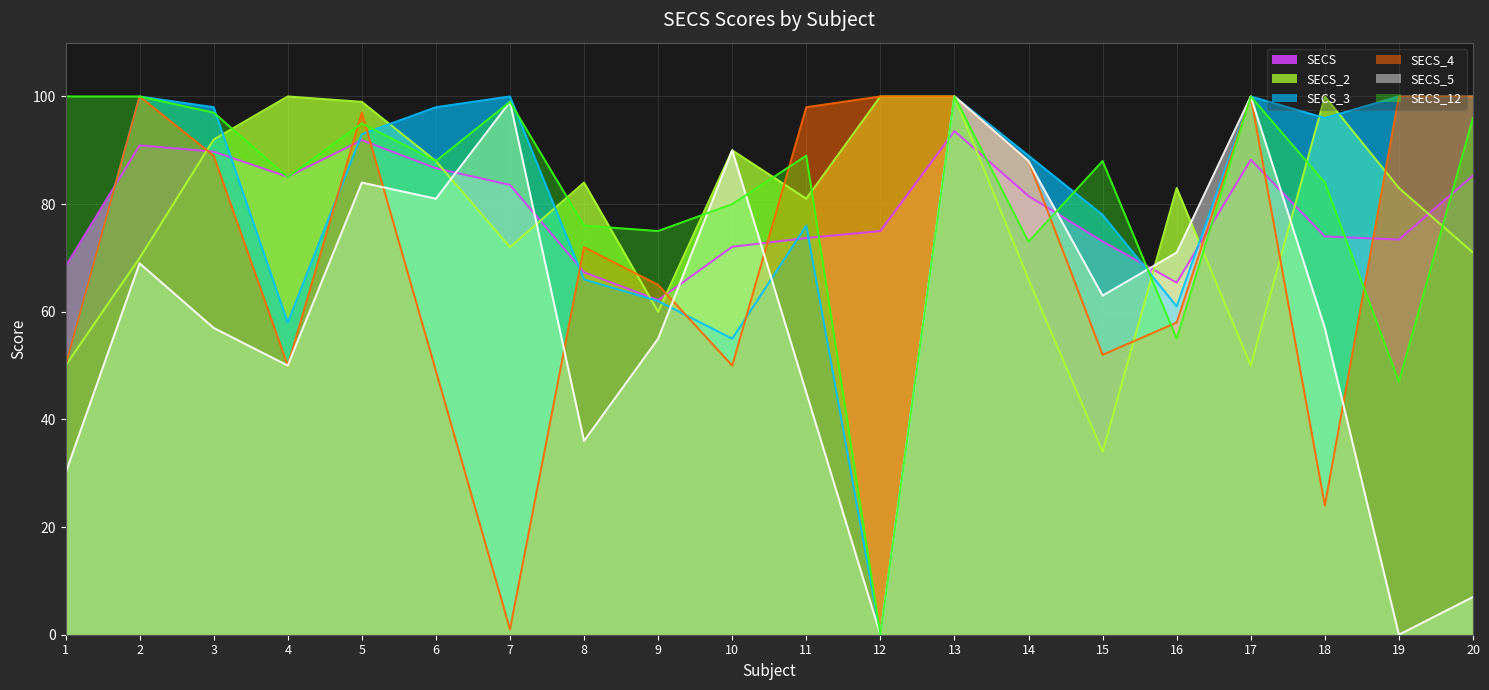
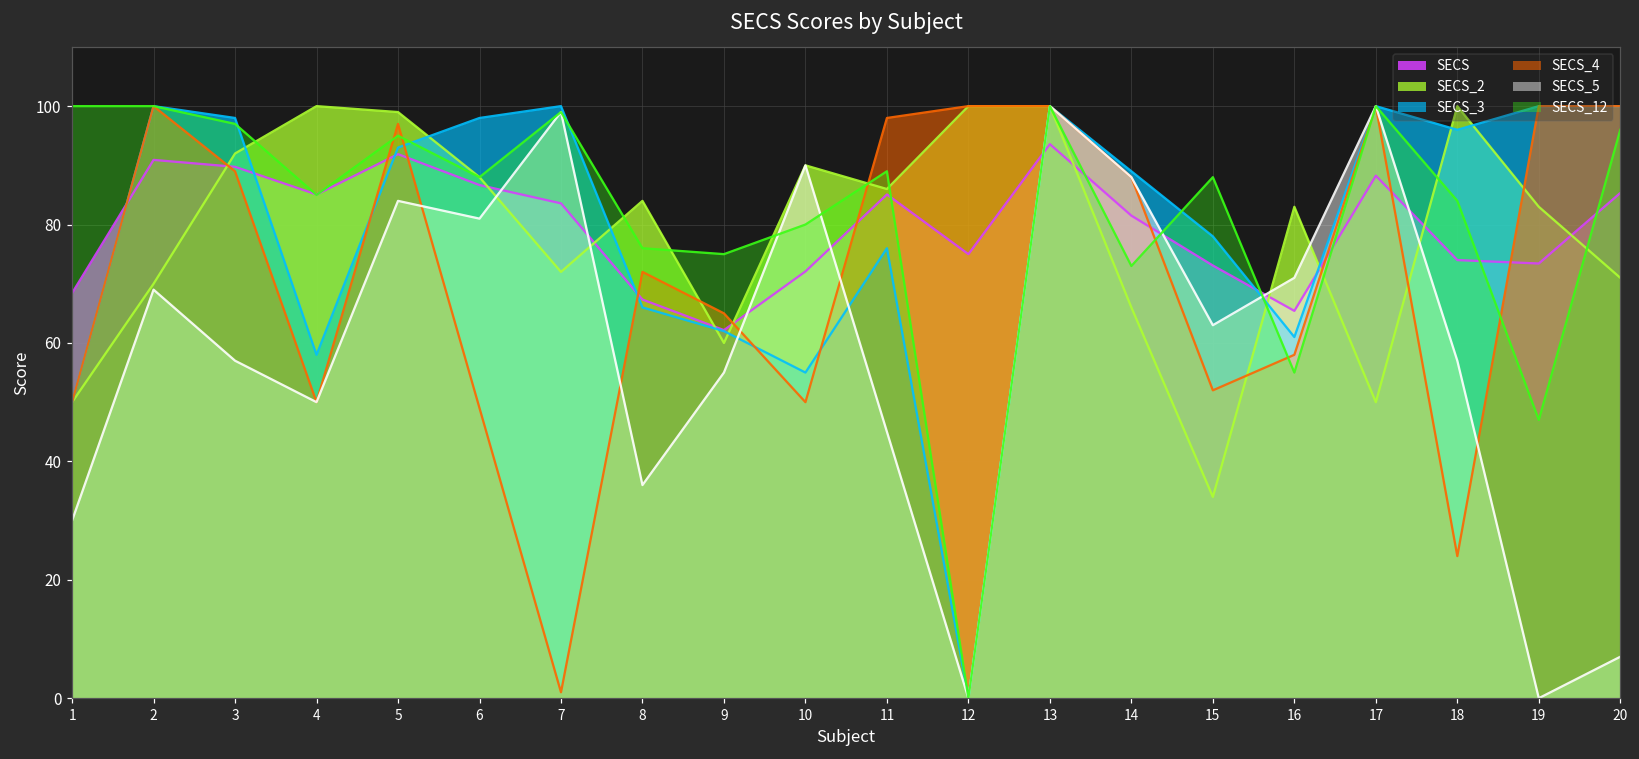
SECS, 11: 74 -> 85
SECS_2, 11: 81 -> 86
